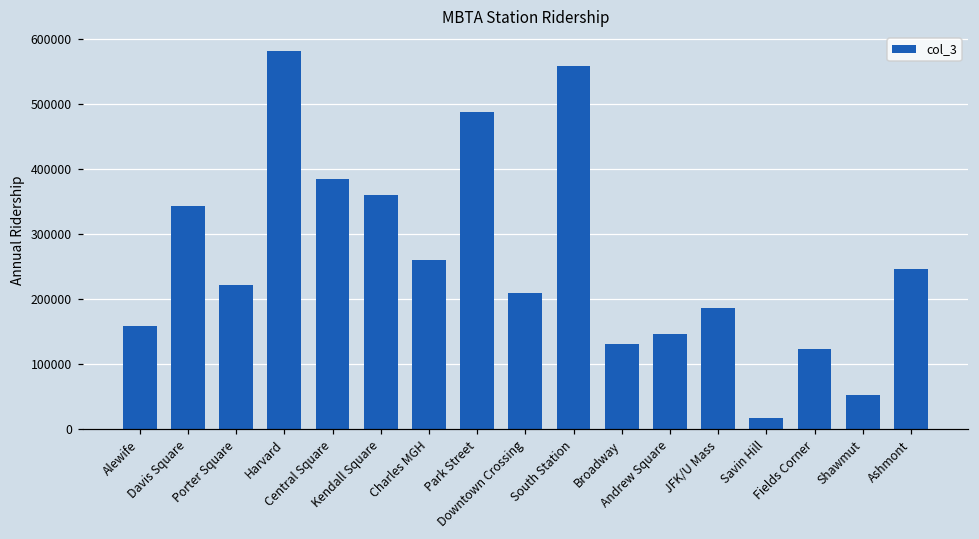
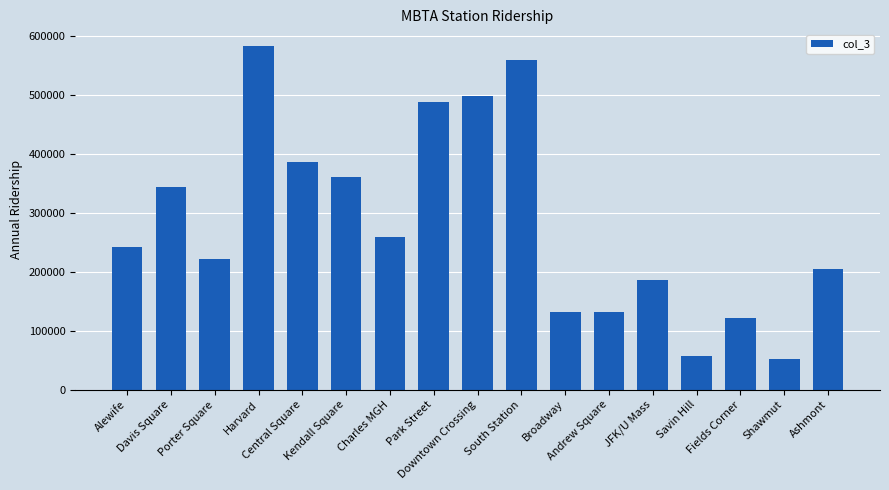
Alewife: 160000 -> 240000
Downtown Crossing: 210000 -> 500000
Andrew Square: 150000 -> 130000
Savin Hill: 20000 -> 60000
Ashmont: 250000 -> 200000
